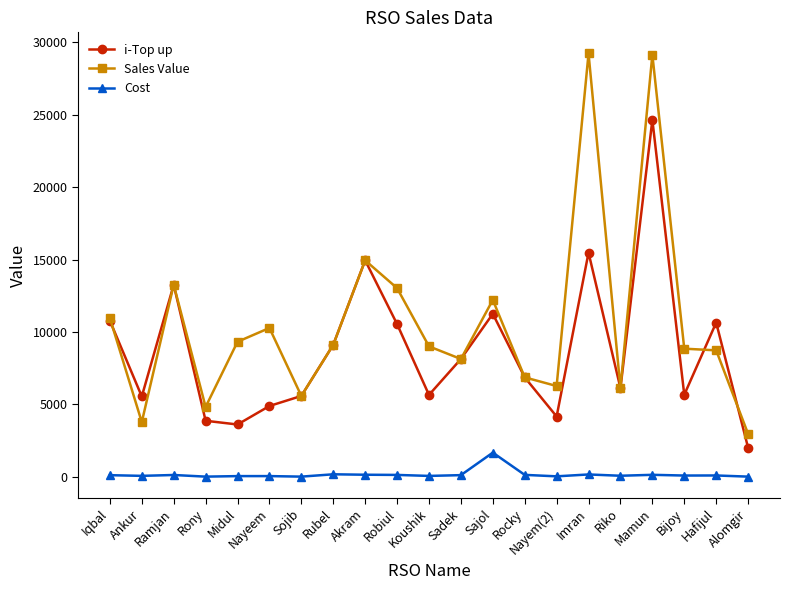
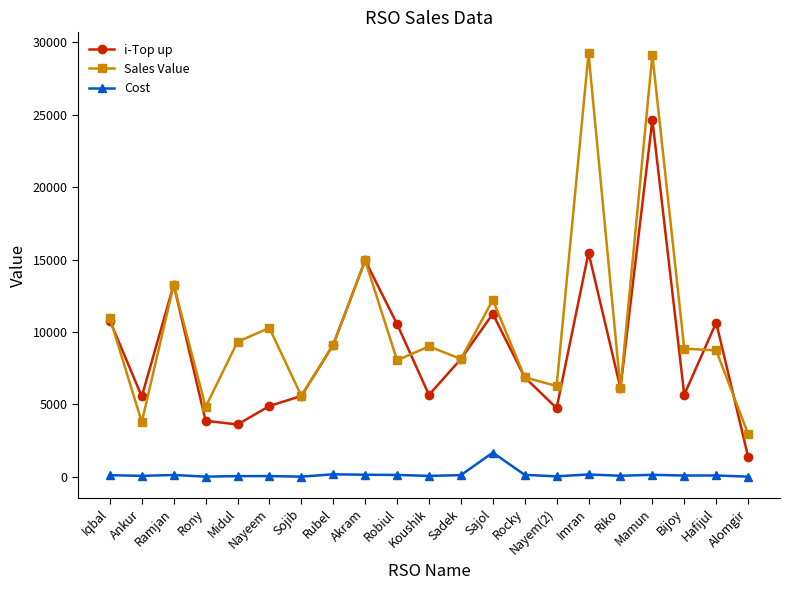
Sales Value, Robiul: 13000 -> 8000
i-Top up, Nayem(2): 4200 -> 4700
i-Top up, Alomgir: 2000 -> 1400
